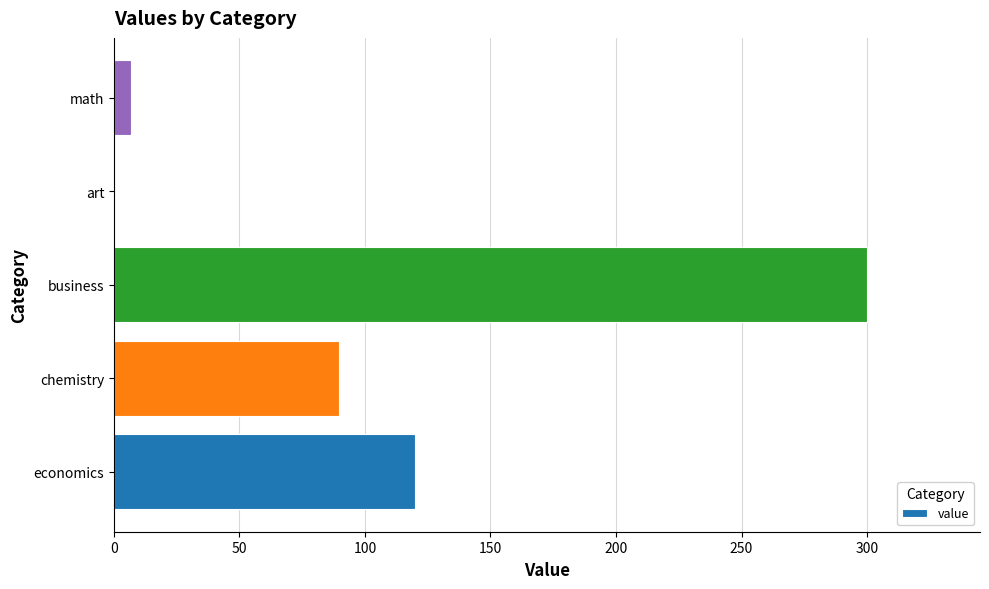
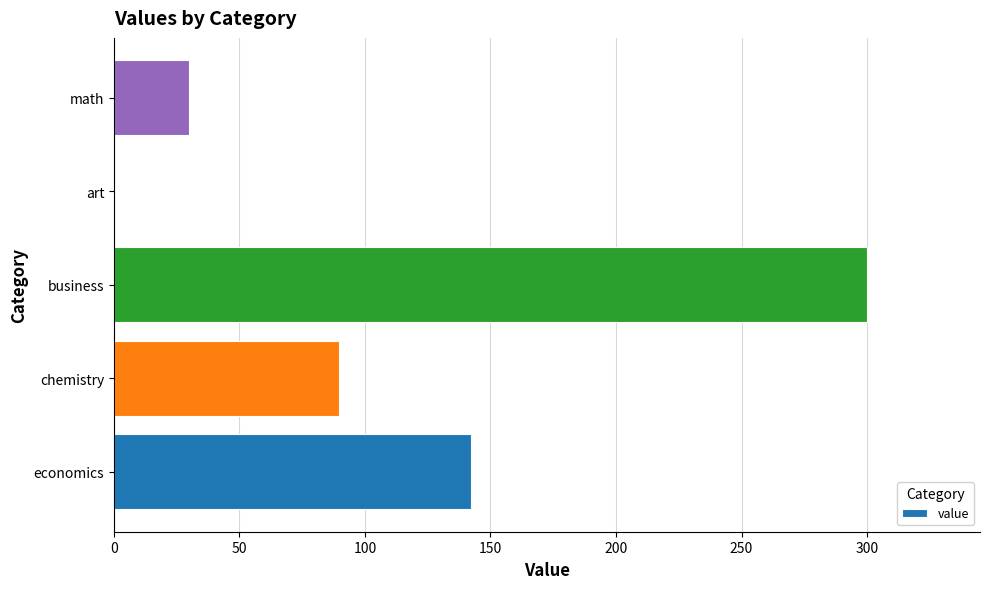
math: 7 -> 30
economics: 120 -> 142
